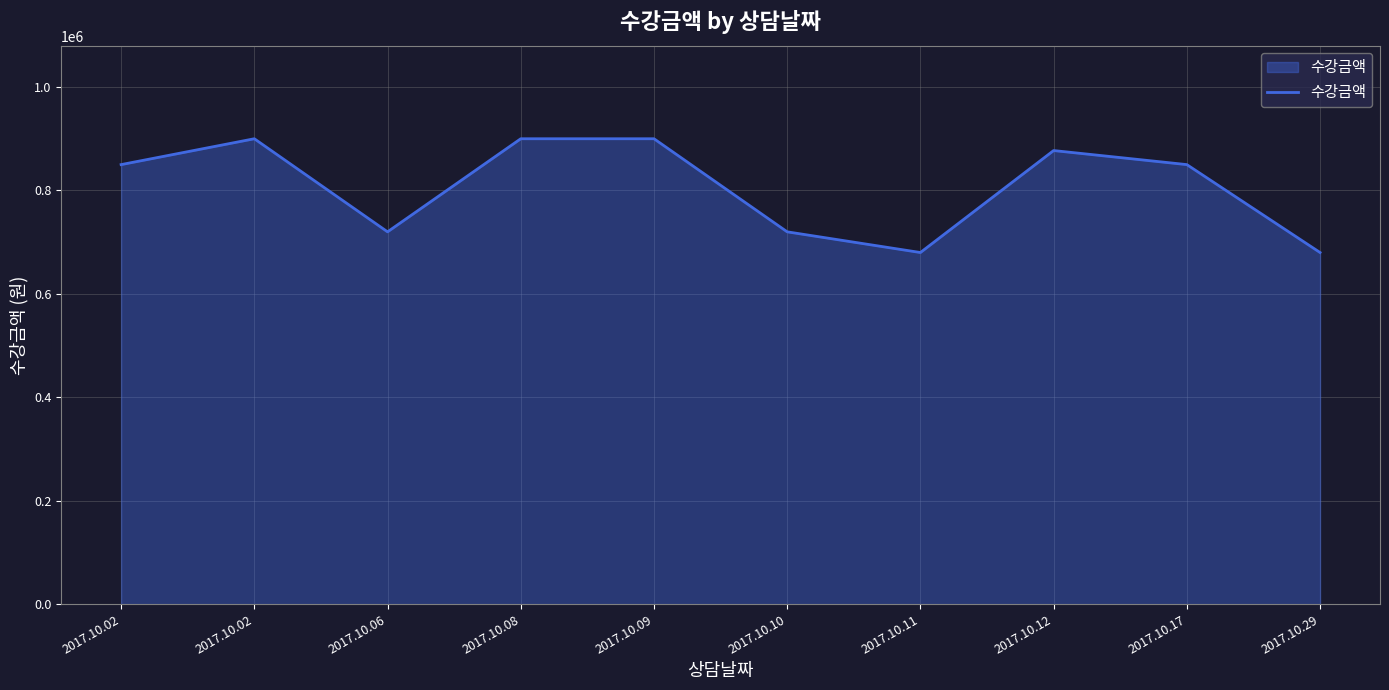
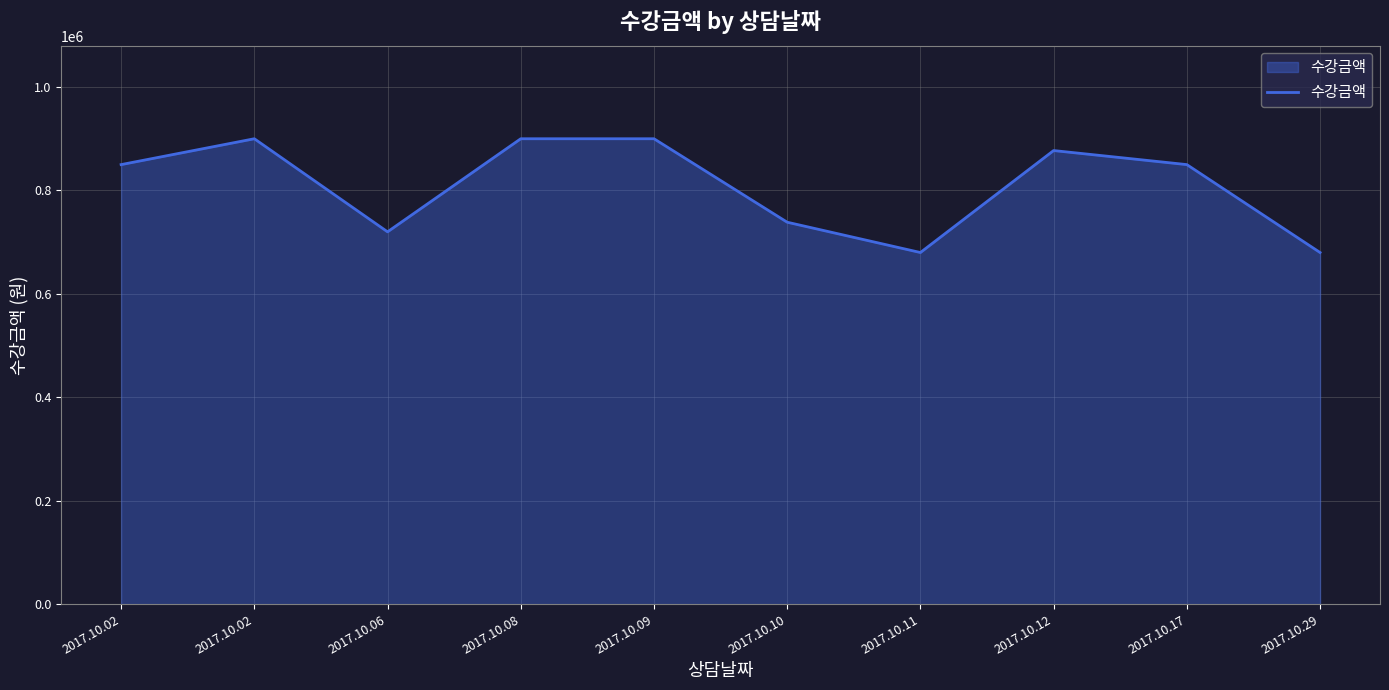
2017.10.10: 720000 -> 740000
